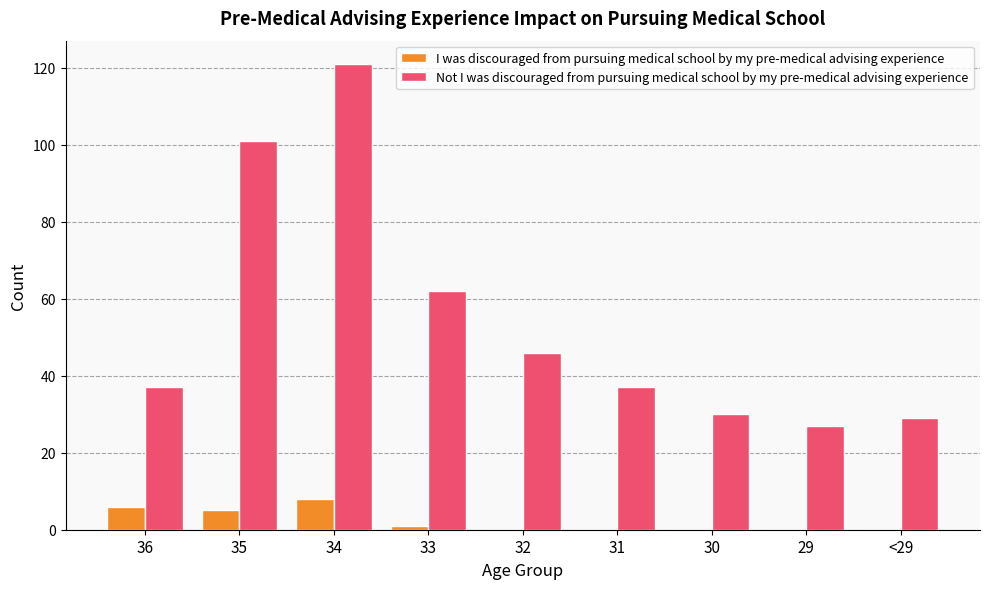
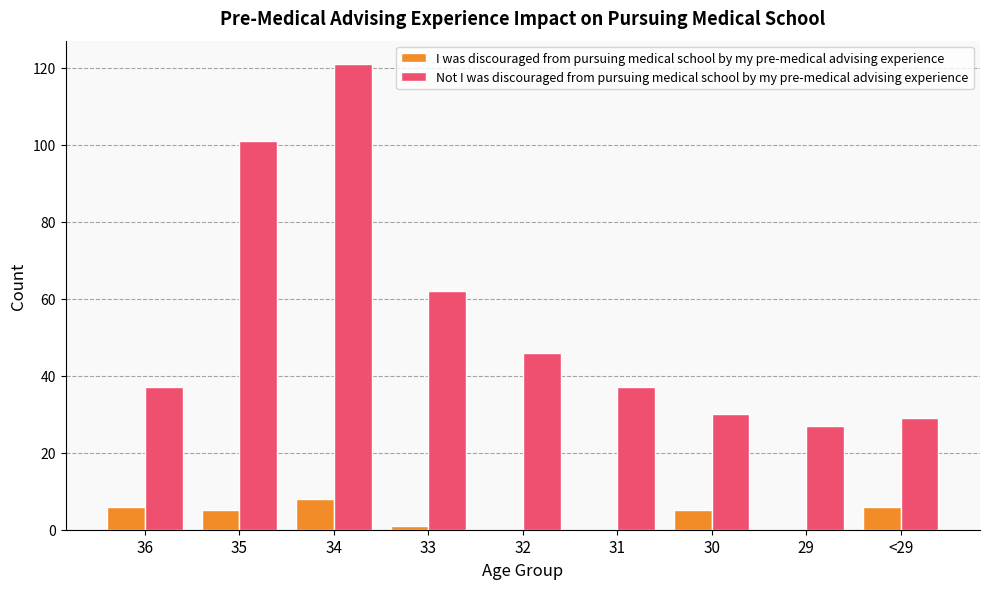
I was discouraged from pursuing medical school by my pre-medical advising experience, 30: 0 -> 5
I was discouraged from pursuing medical school by my pre-medical advising experience, <29: 0 -> 6
